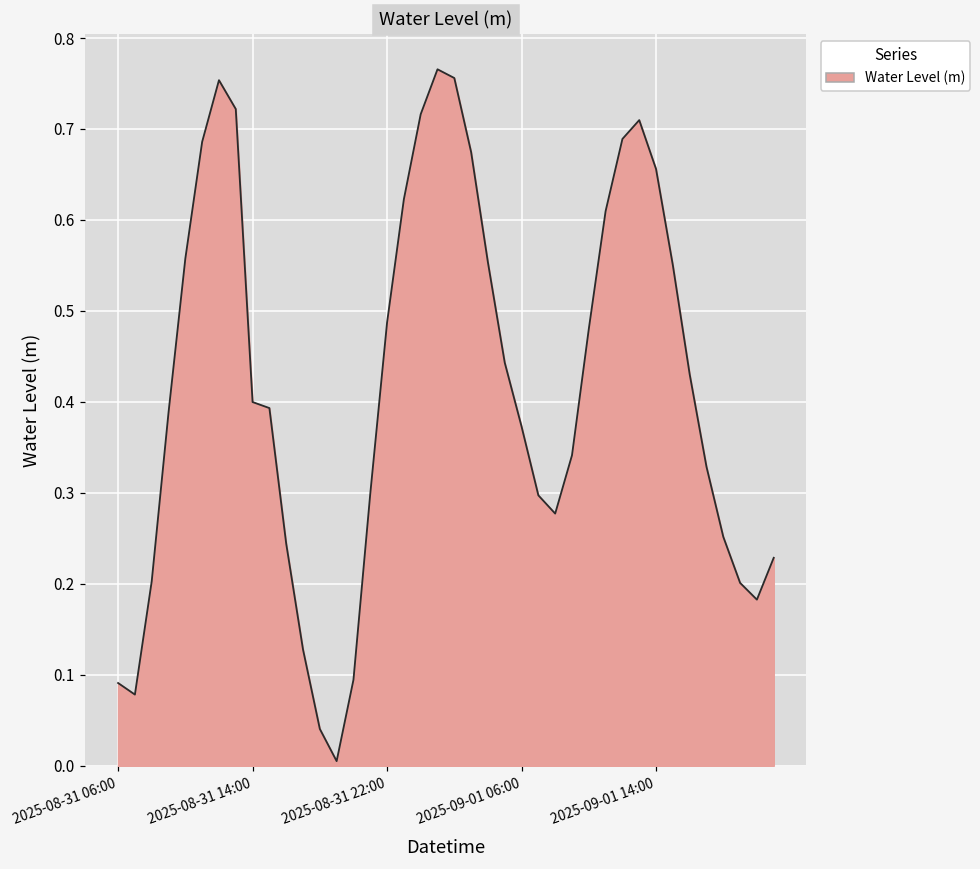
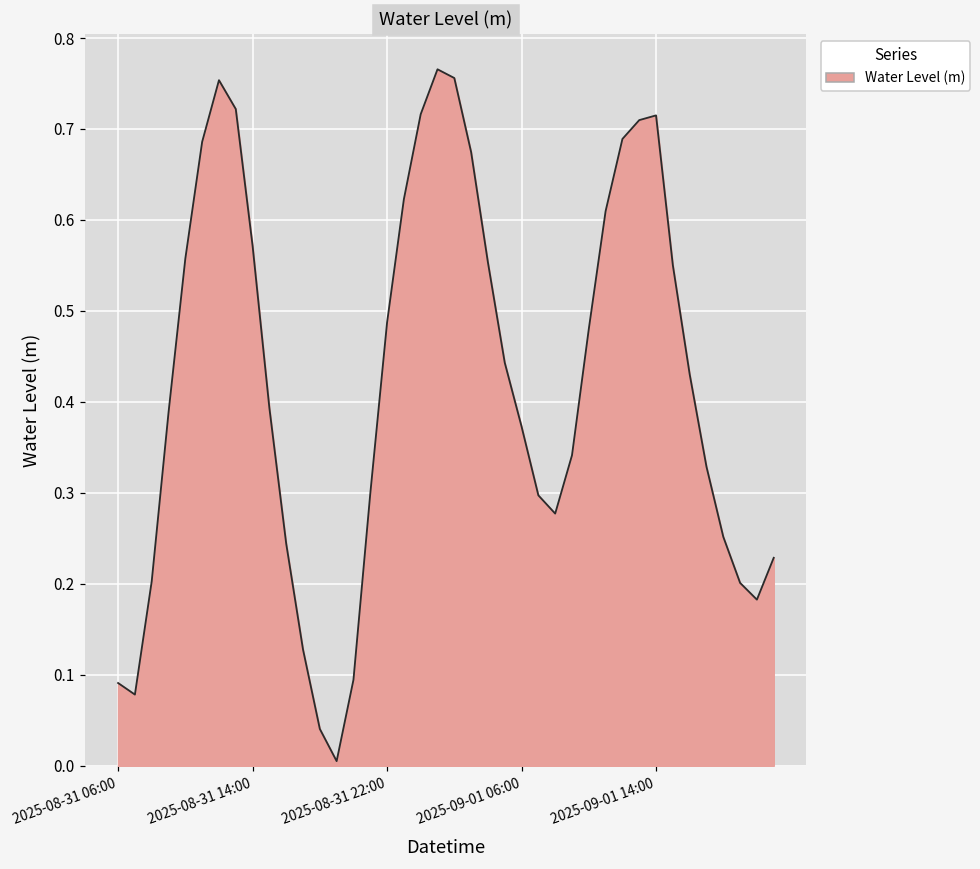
2025-08-31 14:00: 0.40 -> 0.57
2025-09-01 14:00: 0.66 -> 0.71
